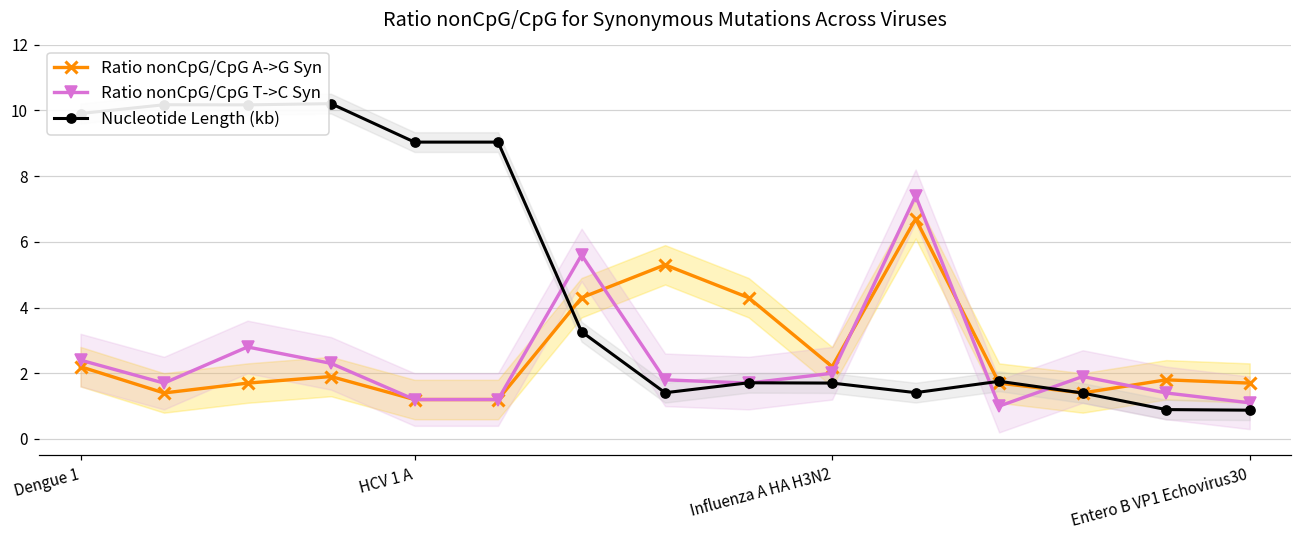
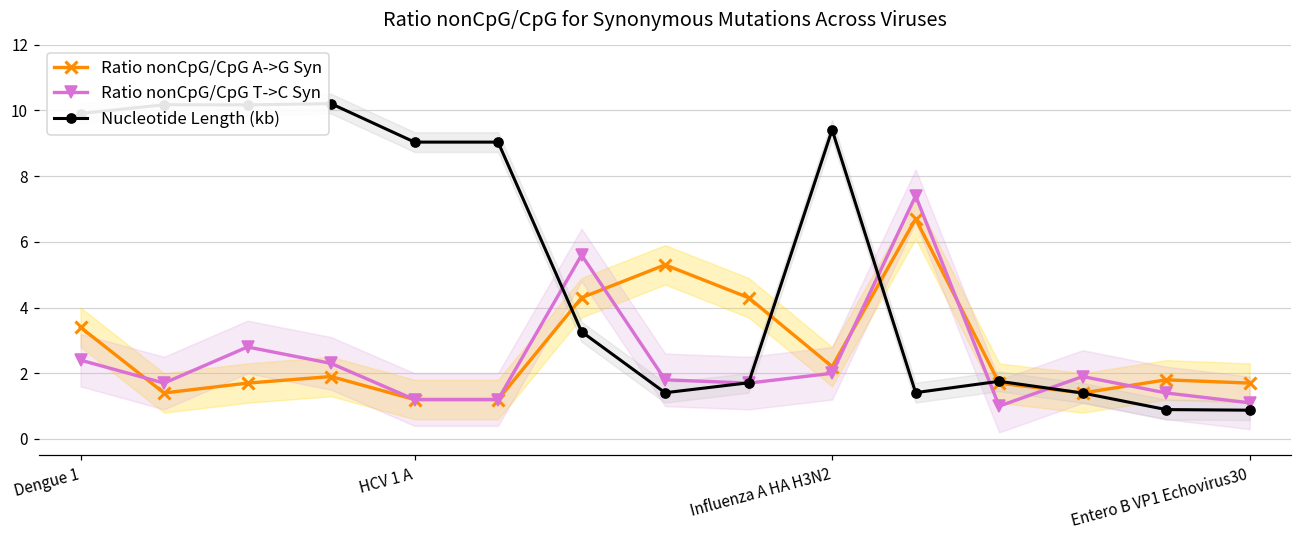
Ratio nonCpG/CpG A->G Syn, Dengue 1: 2.2 -> 3.4
Nucleotide Length (kb), Influenza A HA H3N2: 1.7 -> 9.4
